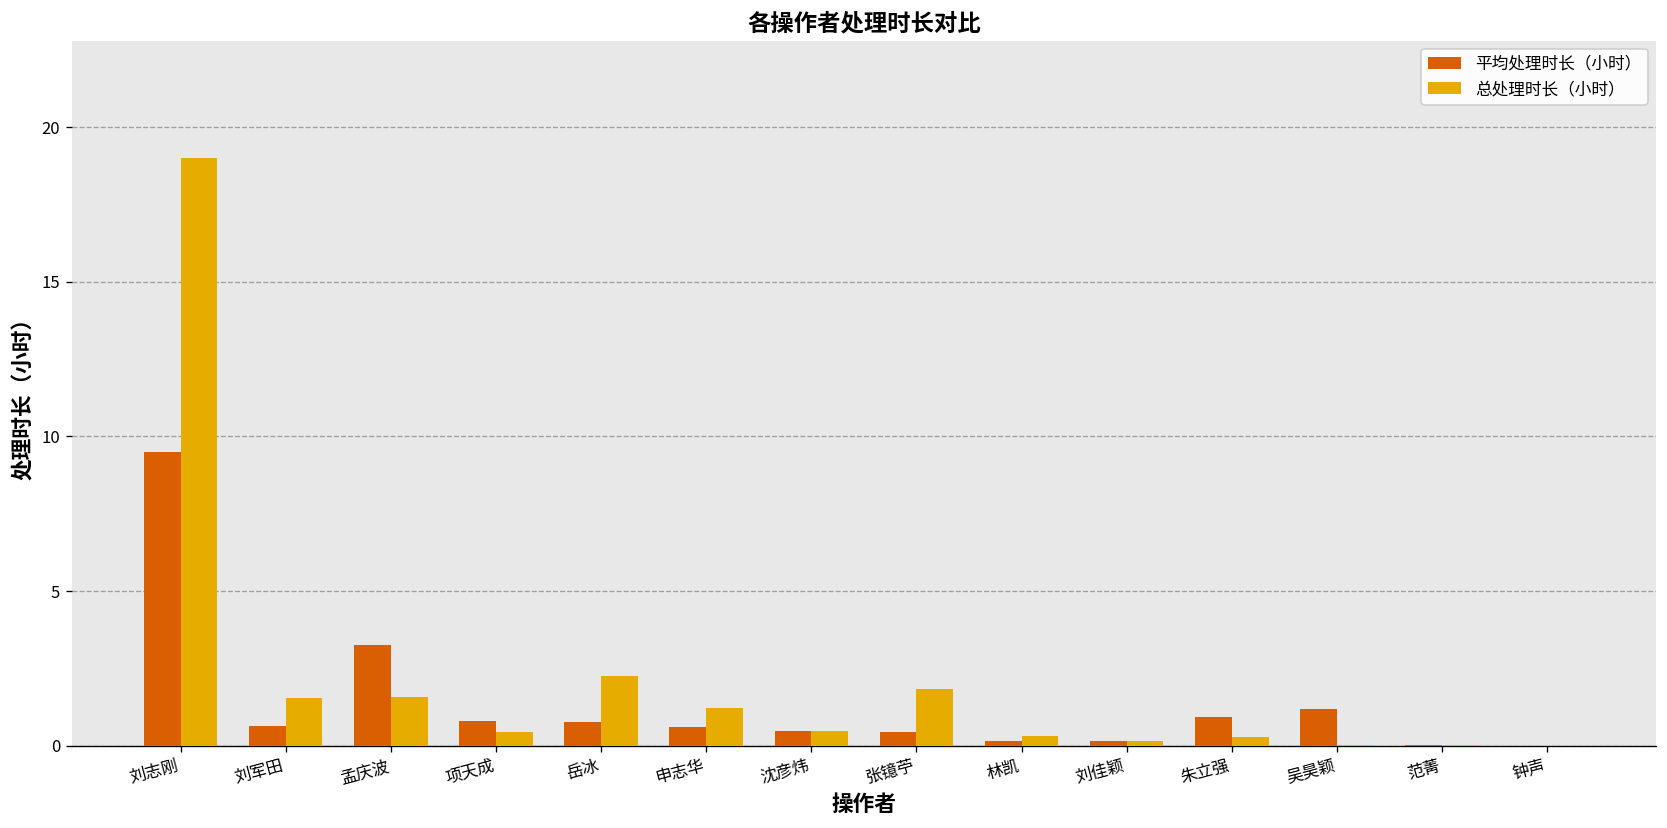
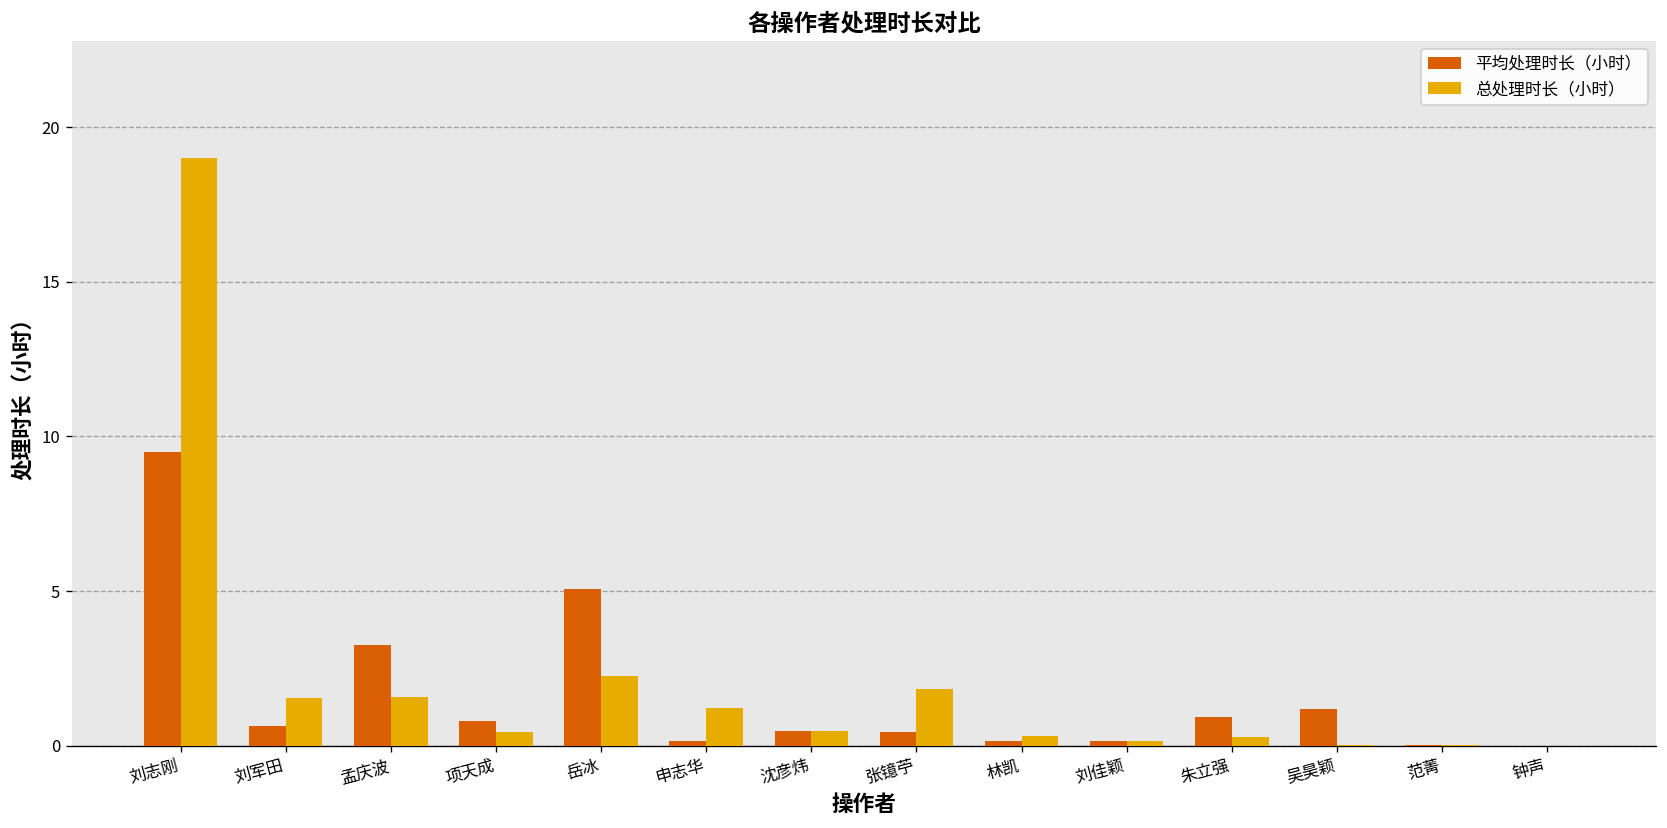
平均处理时长（小时）, 岳冰: 0.8 -> 5.1
平均处理时长（小时）, 申志华: 0.6 -> 0.2
